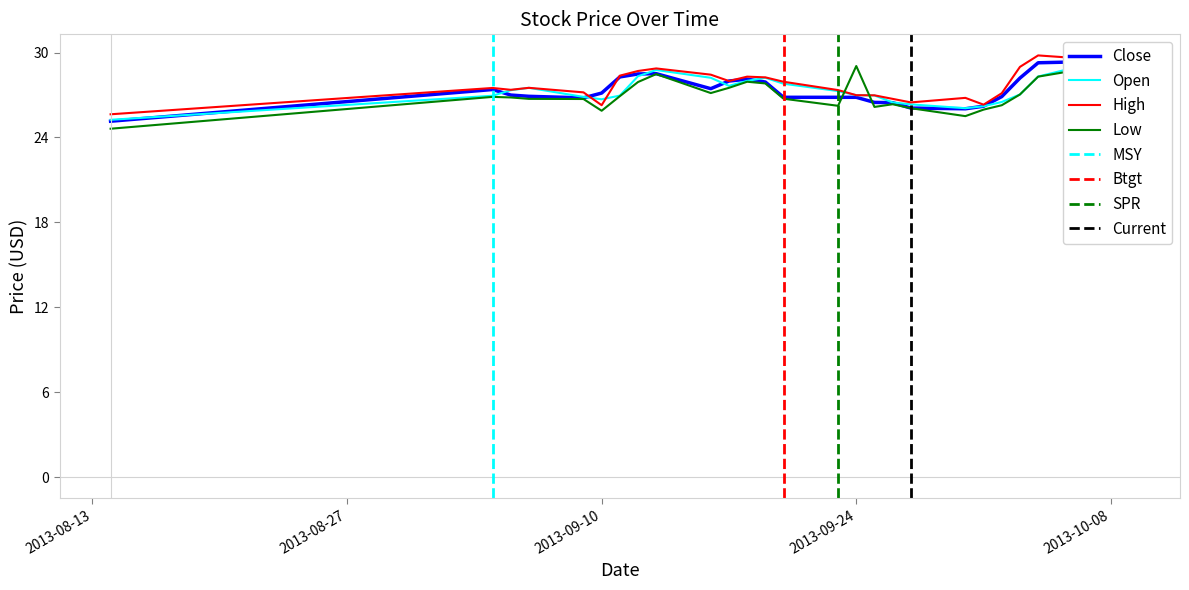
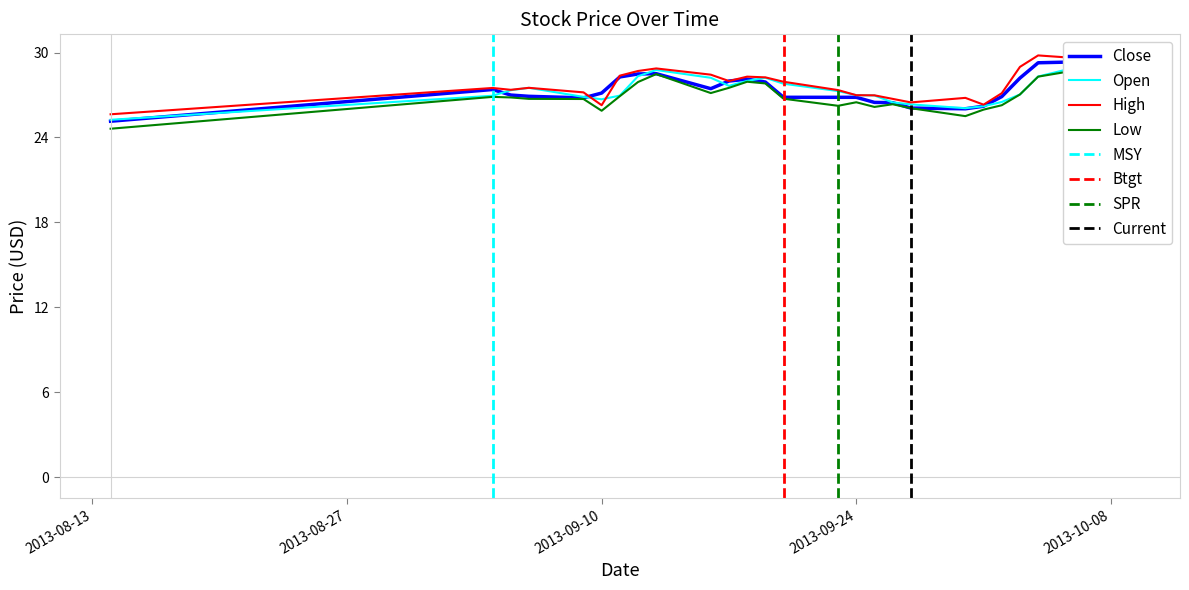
Low, 2013-09-24: 29.1 -> 26.5
